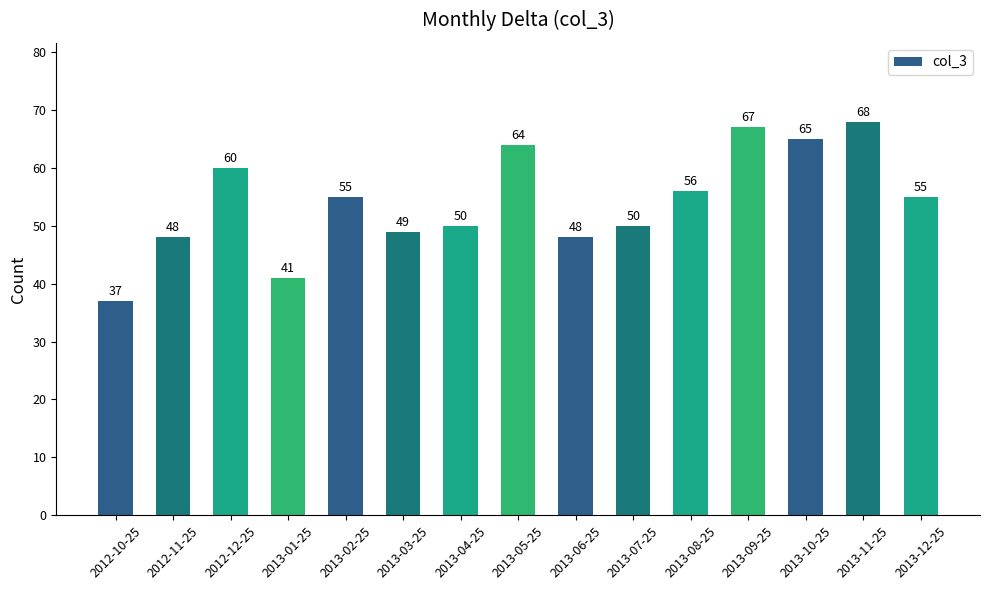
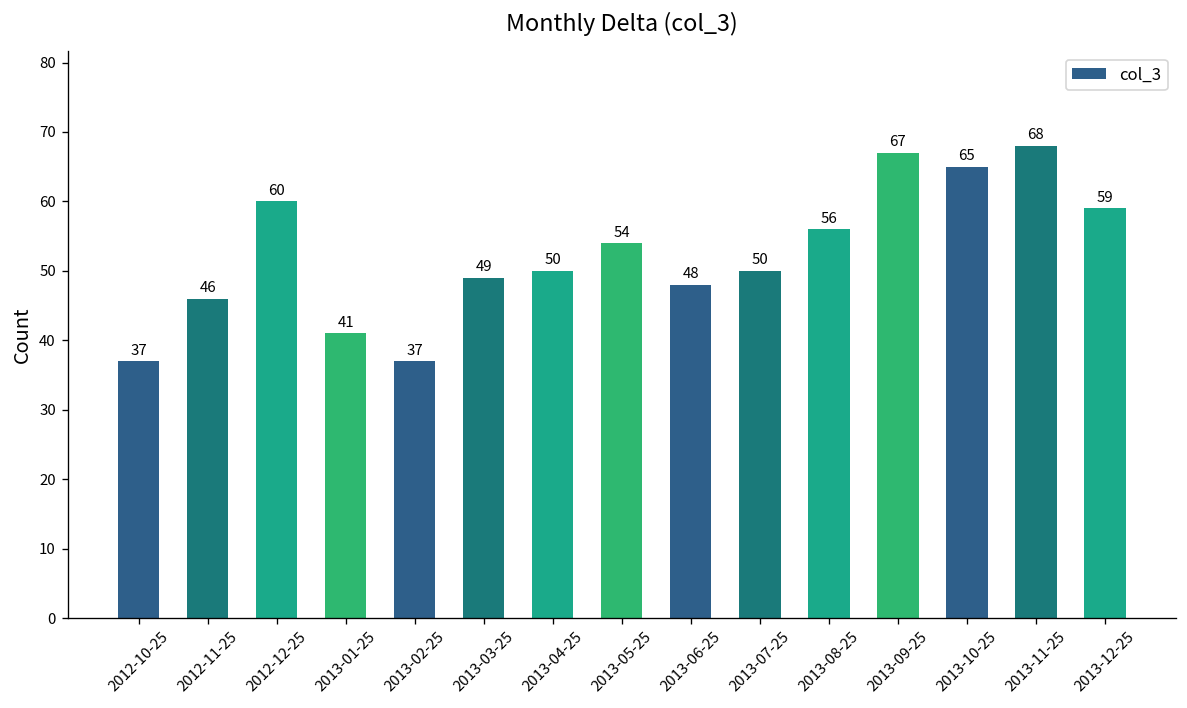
2012-11-25: 48 -> 46
2013-02-25: 55 -> 37
2013-05-25: 64 -> 54
2013-12-25: 55 -> 59
